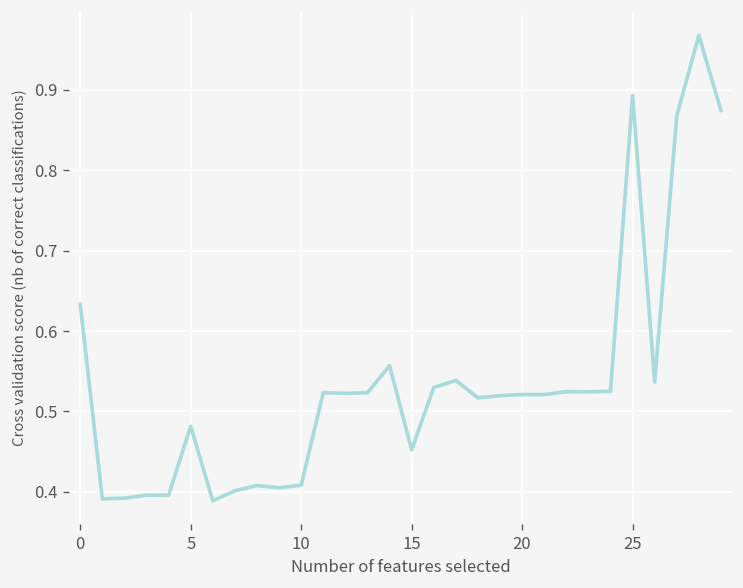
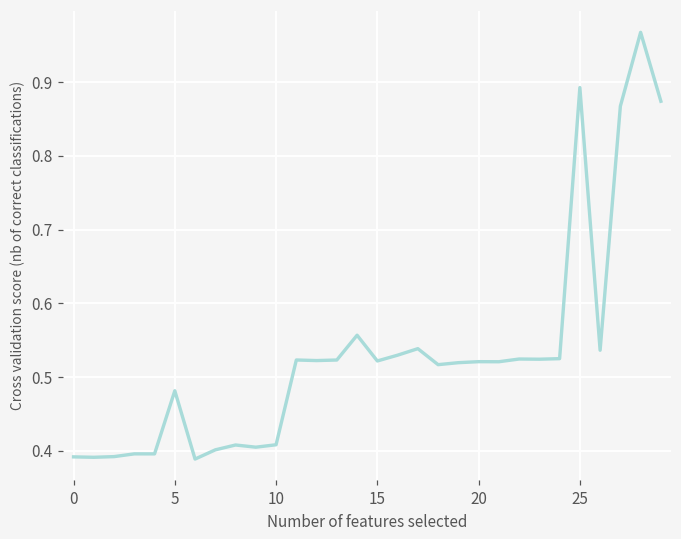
0: 0.63 -> 0.39
15: 0.45 -> 0.52
